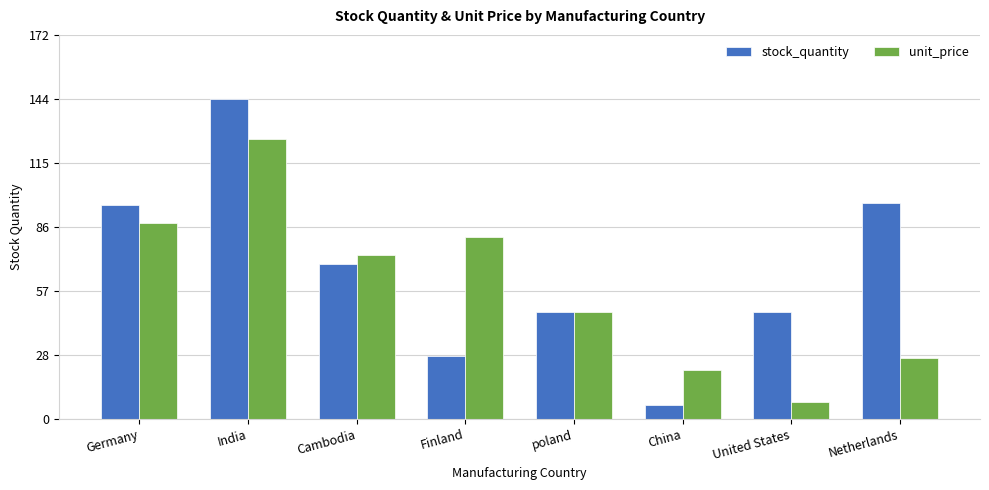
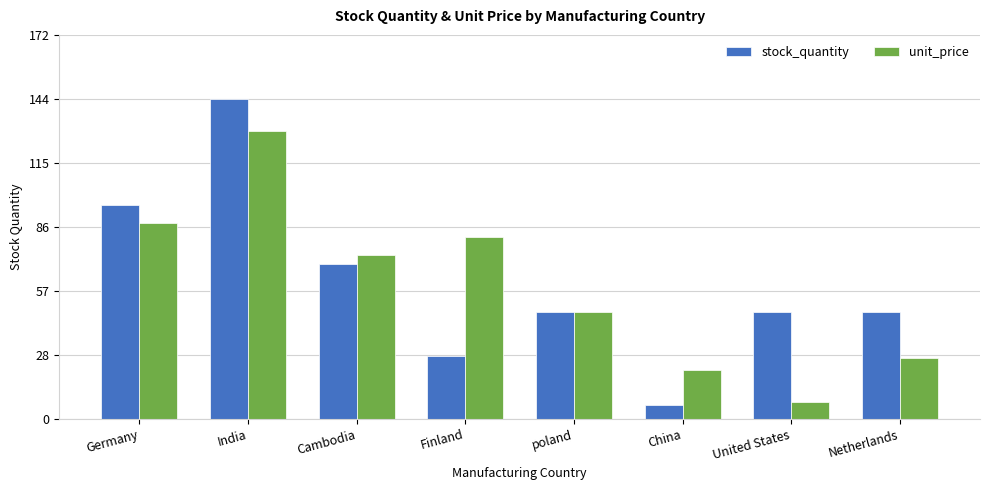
unit_price, India: 126 -> 129
stock_quantity, Netherlands: 97 -> 48
